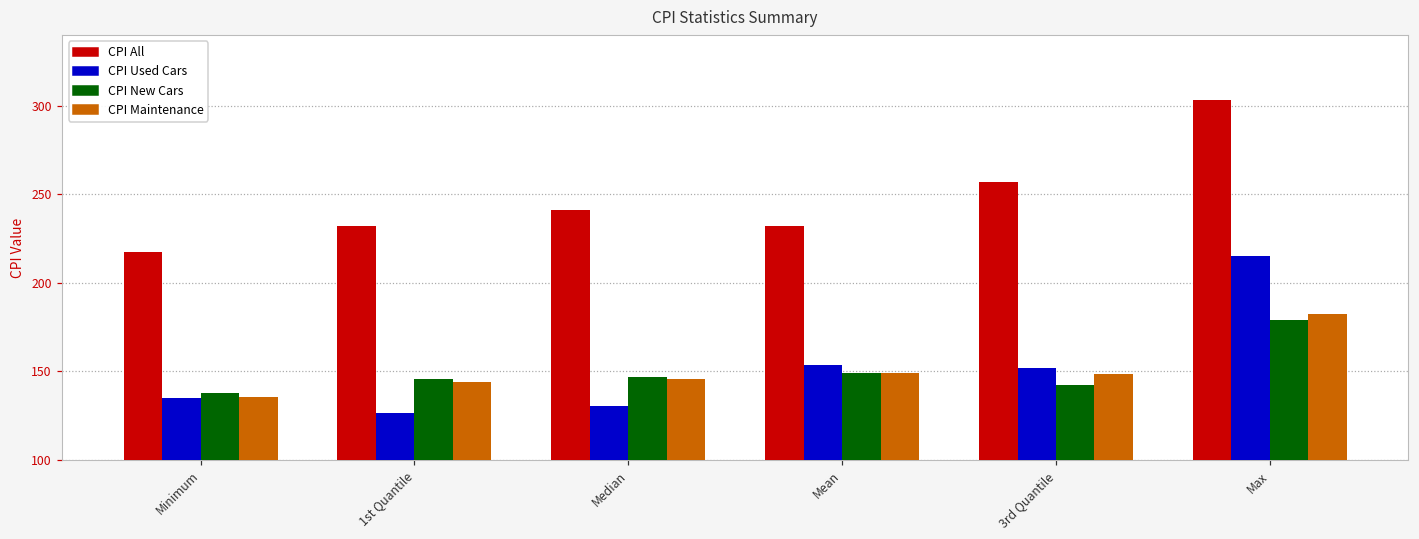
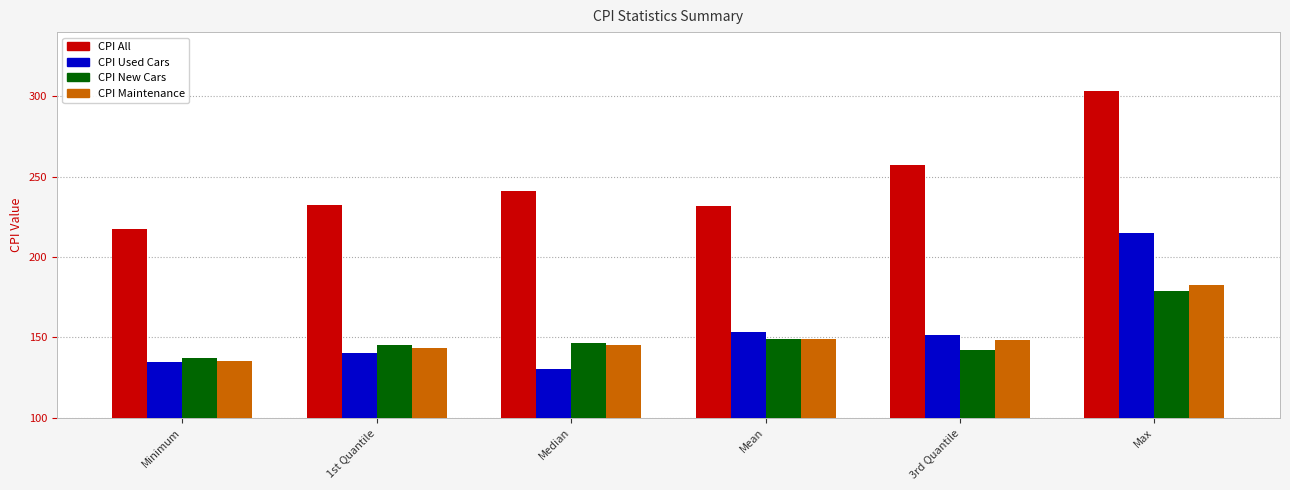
CPI Used Cars, 1st Quantile: 126 -> 140
